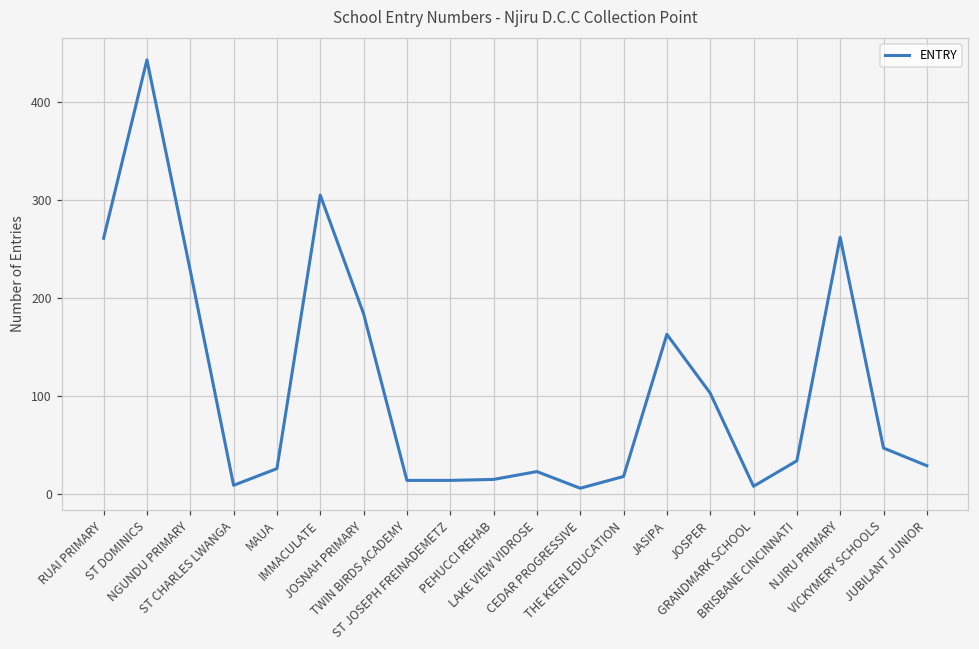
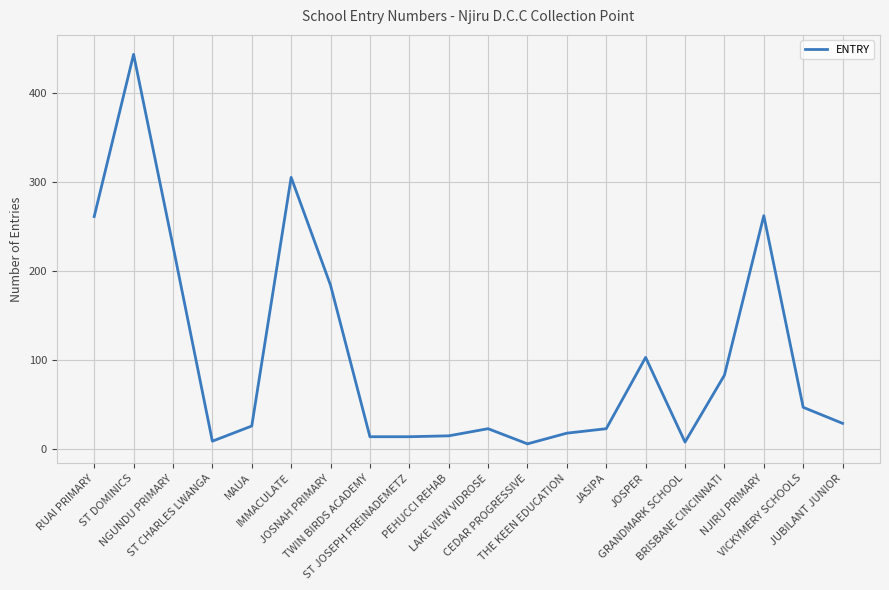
JASIPA: 160 -> 20
BRISBANE CINCINNATI: 30 -> 80
